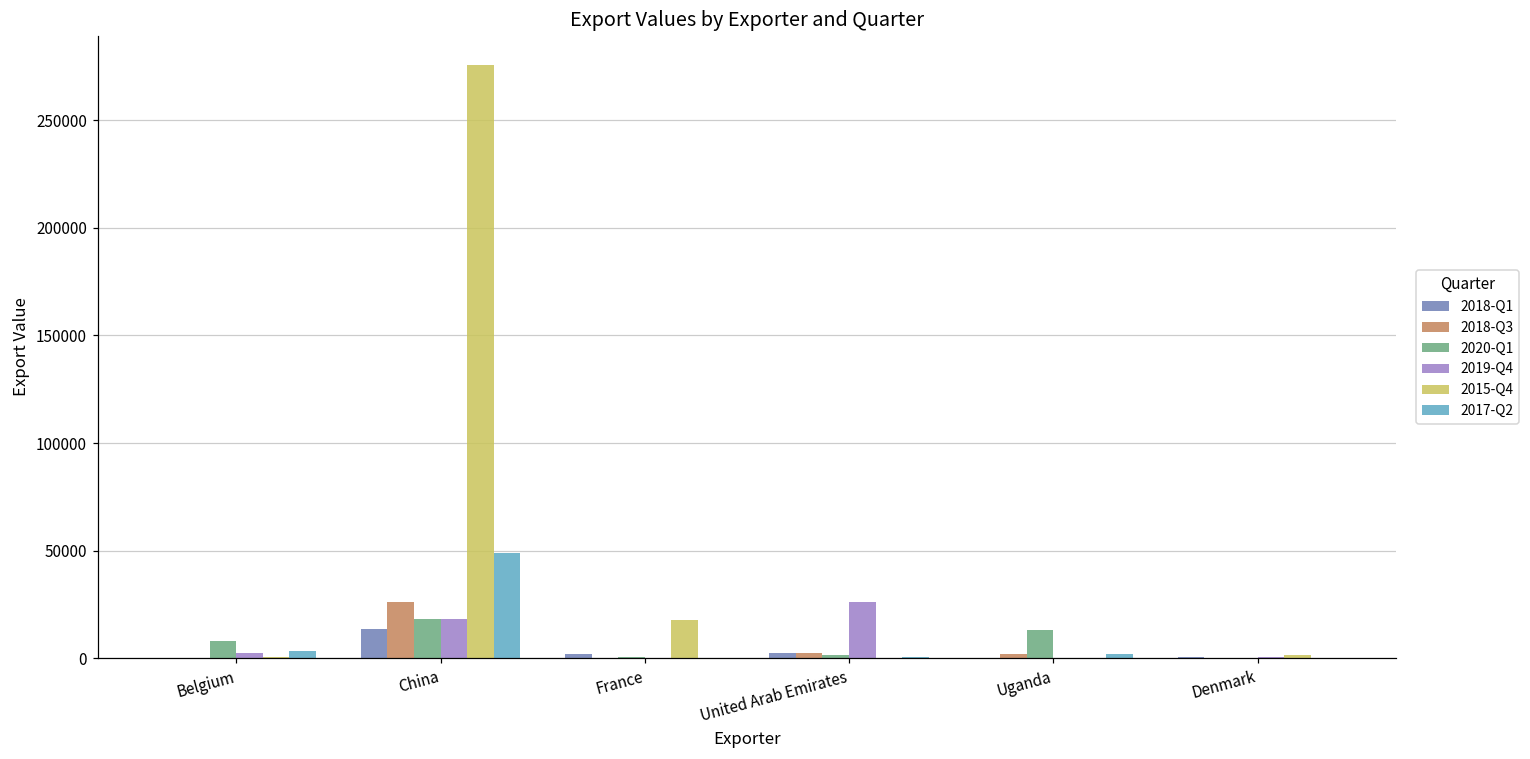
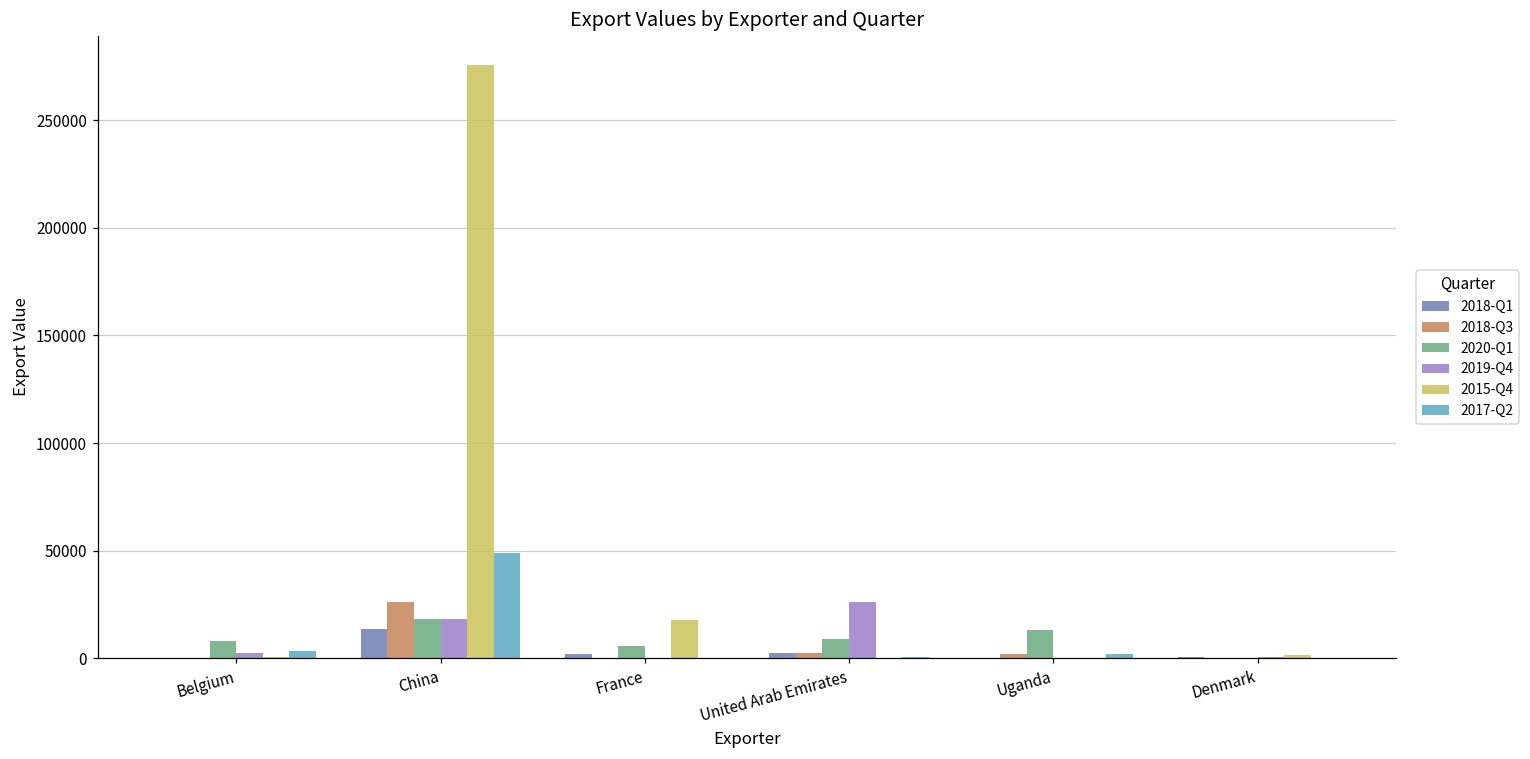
2020-Q1, France: 0 -> 6000
2020-Q1, United Arab Emirates: 2000 -> 9000
